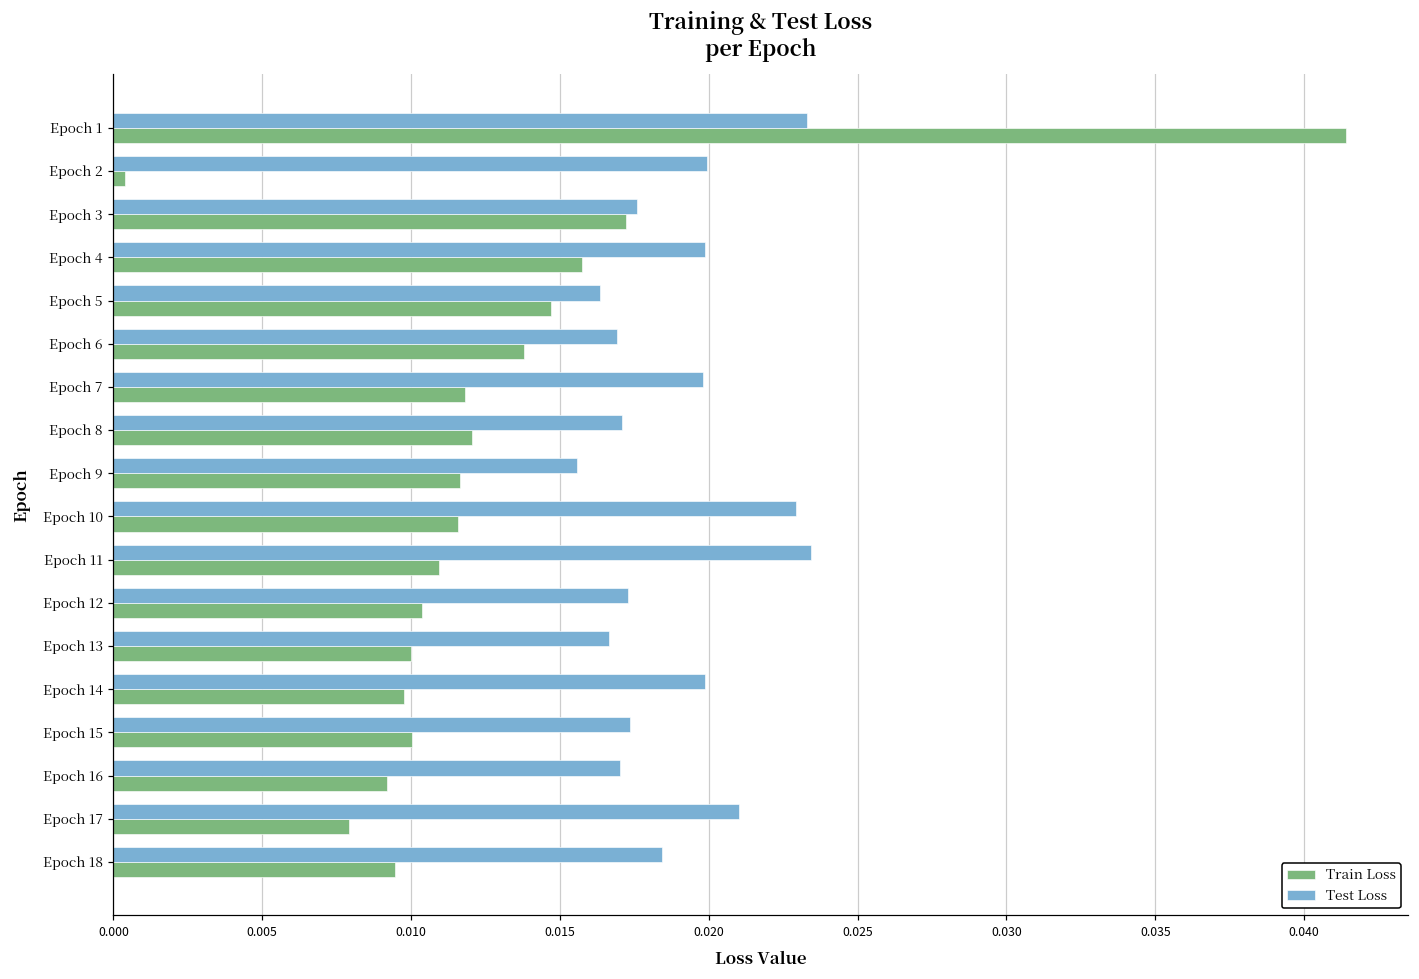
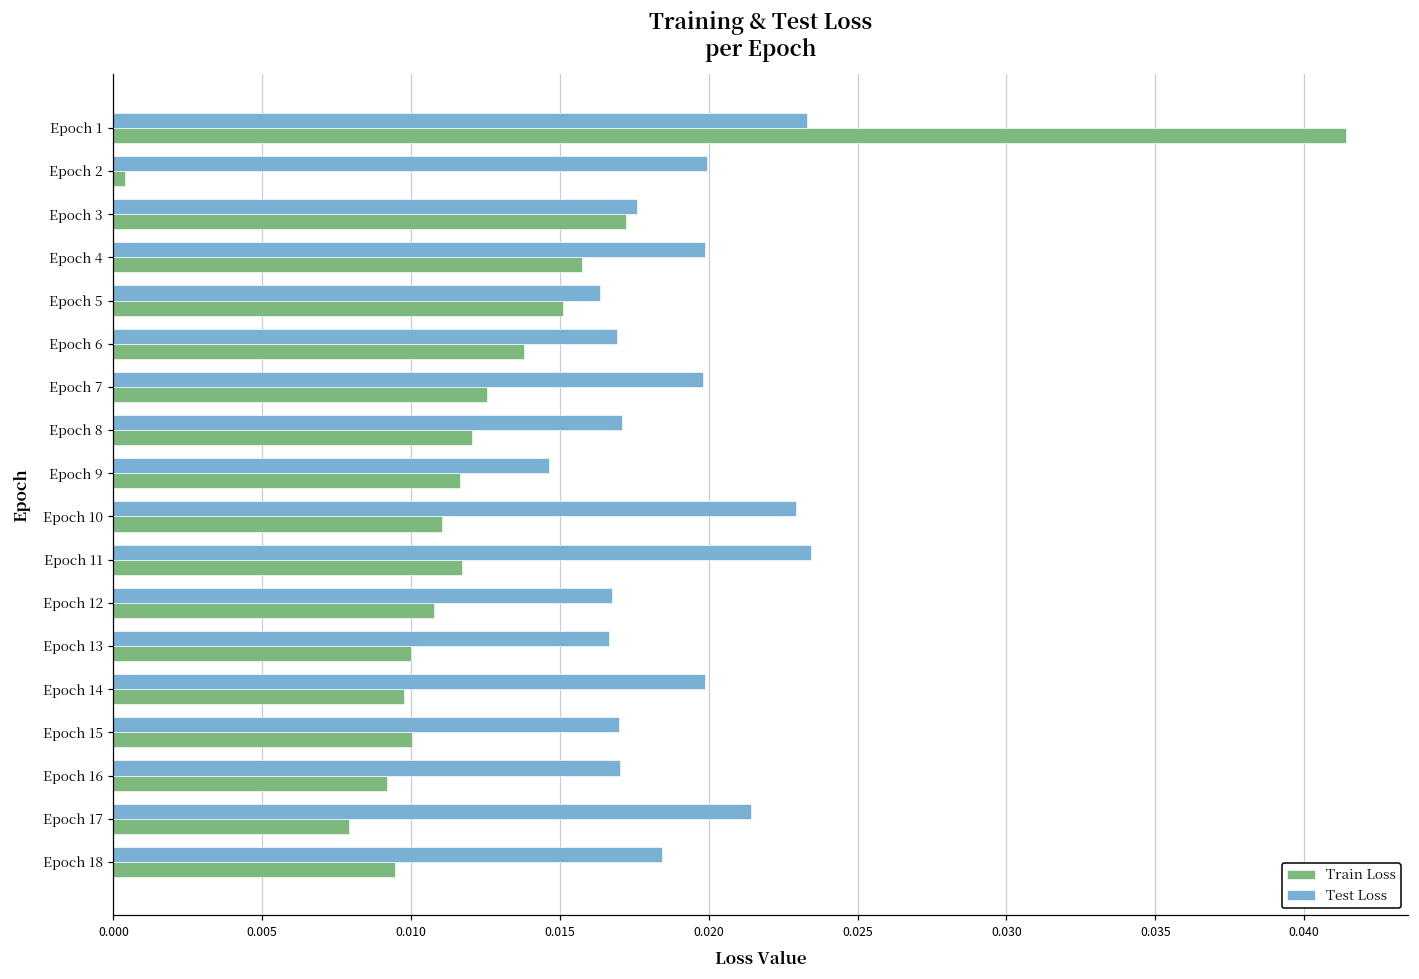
Train Loss, Epoch 5: 0.0147 -> 0.0151
Train Loss, Epoch 7: 0.0118 -> 0.0126
Test Loss, Epoch 9: 0.0156 -> 0.0146
Train Loss, Epoch 10: 0.0116 -> 0.0110
Train Loss, Epoch 11: 0.0110 -> 0.0117
Test Loss, Epoch 12: 0.0173 -> 0.0168
Train Loss, Epoch 12: 0.0104 -> 0.0108
Test Loss, Epoch 15: 0.0174 -> 0.0170
Test Loss, Epoch 17: 0.0210 -> 0.0214
